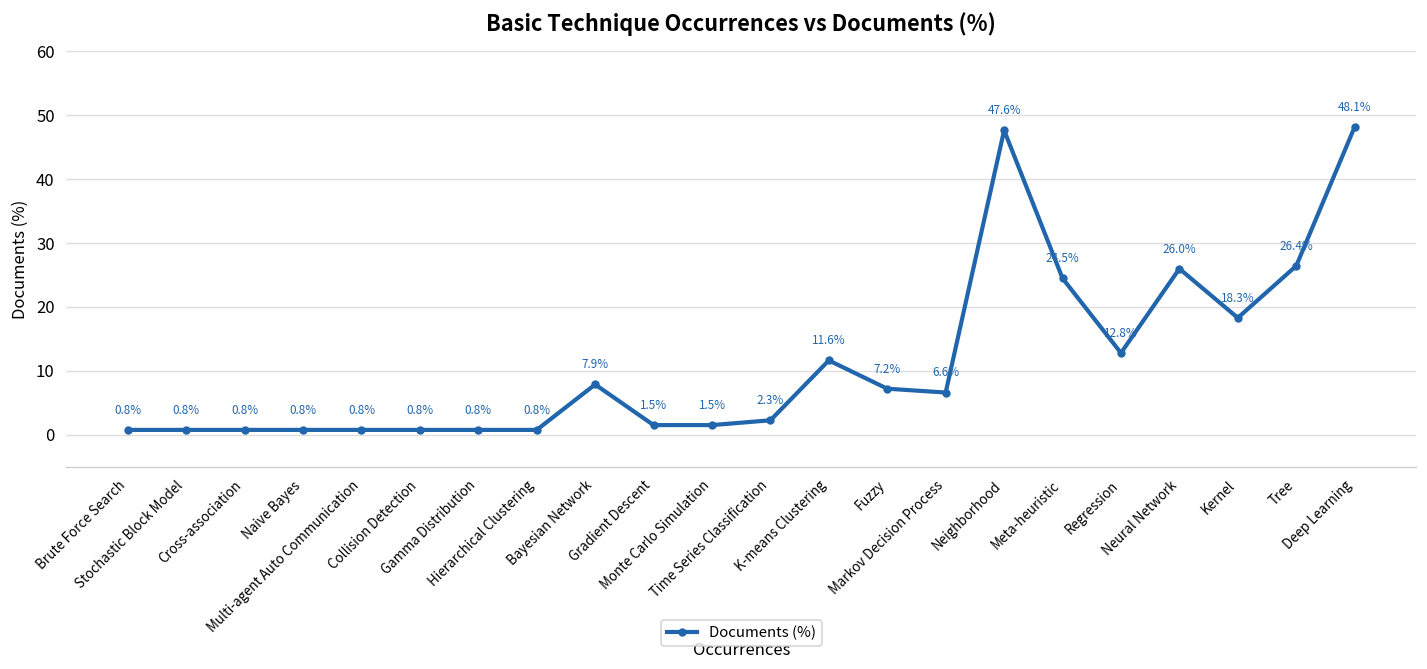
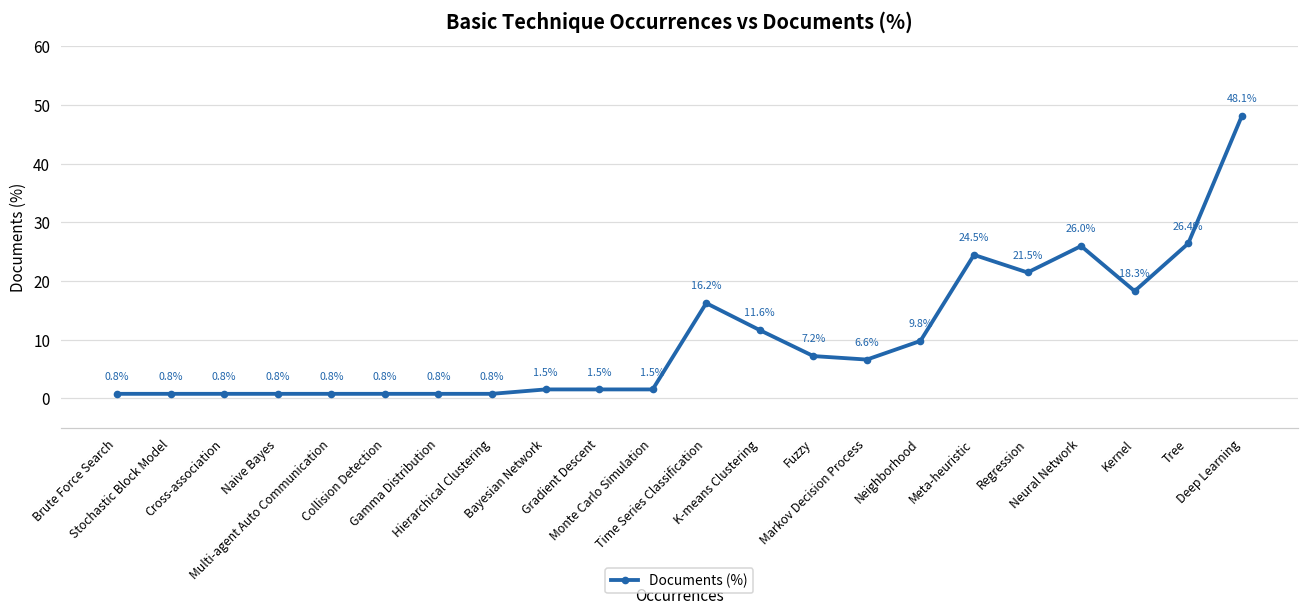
Bayesian Network: 7.9% -> 1.5%
Time Series Classification: 2.3% -> 16.2%
Neighborhood: 47.6% -> 9.8%
Regression: 12.8% -> 21.5%
